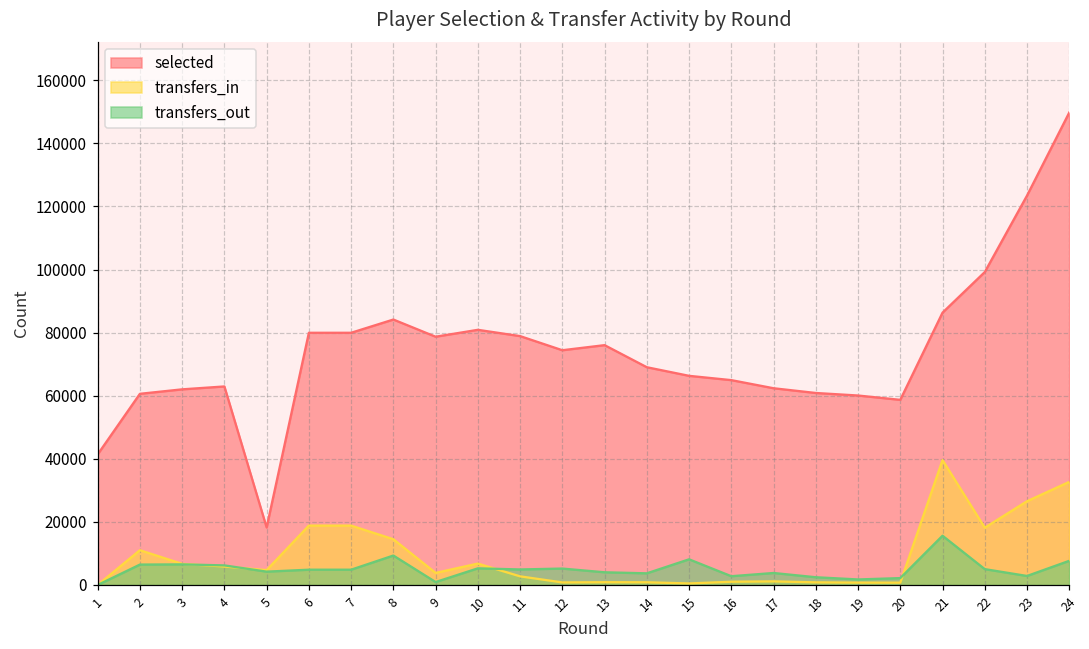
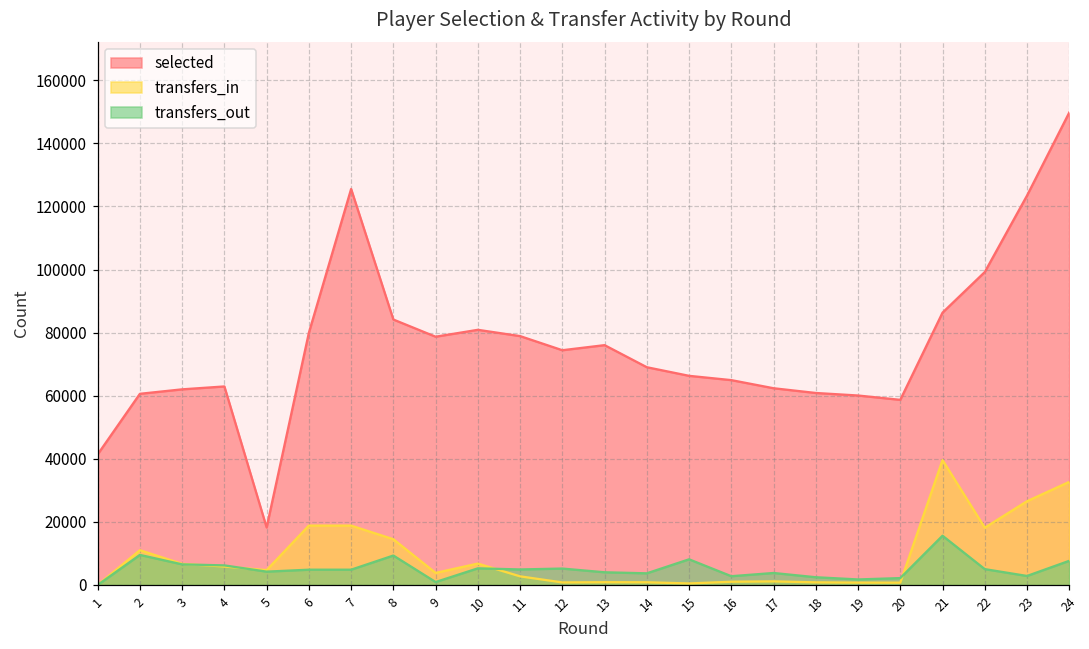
transfers_out, 2: 6000 -> 10000
selected, 7: 80000 -> 126000
